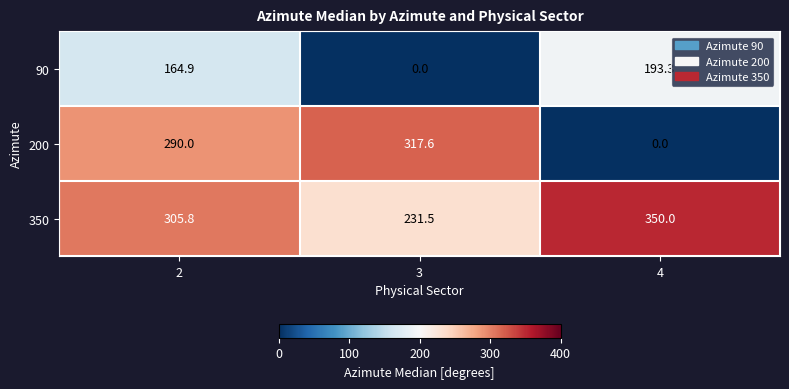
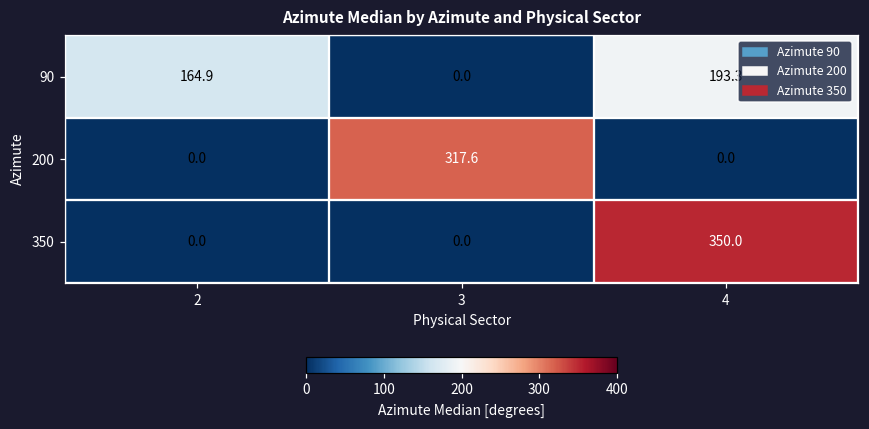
200, 2: 290.0 -> 0.0
350, 2: 305.8 -> 0.0
350, 3: 231.5 -> 0.0
